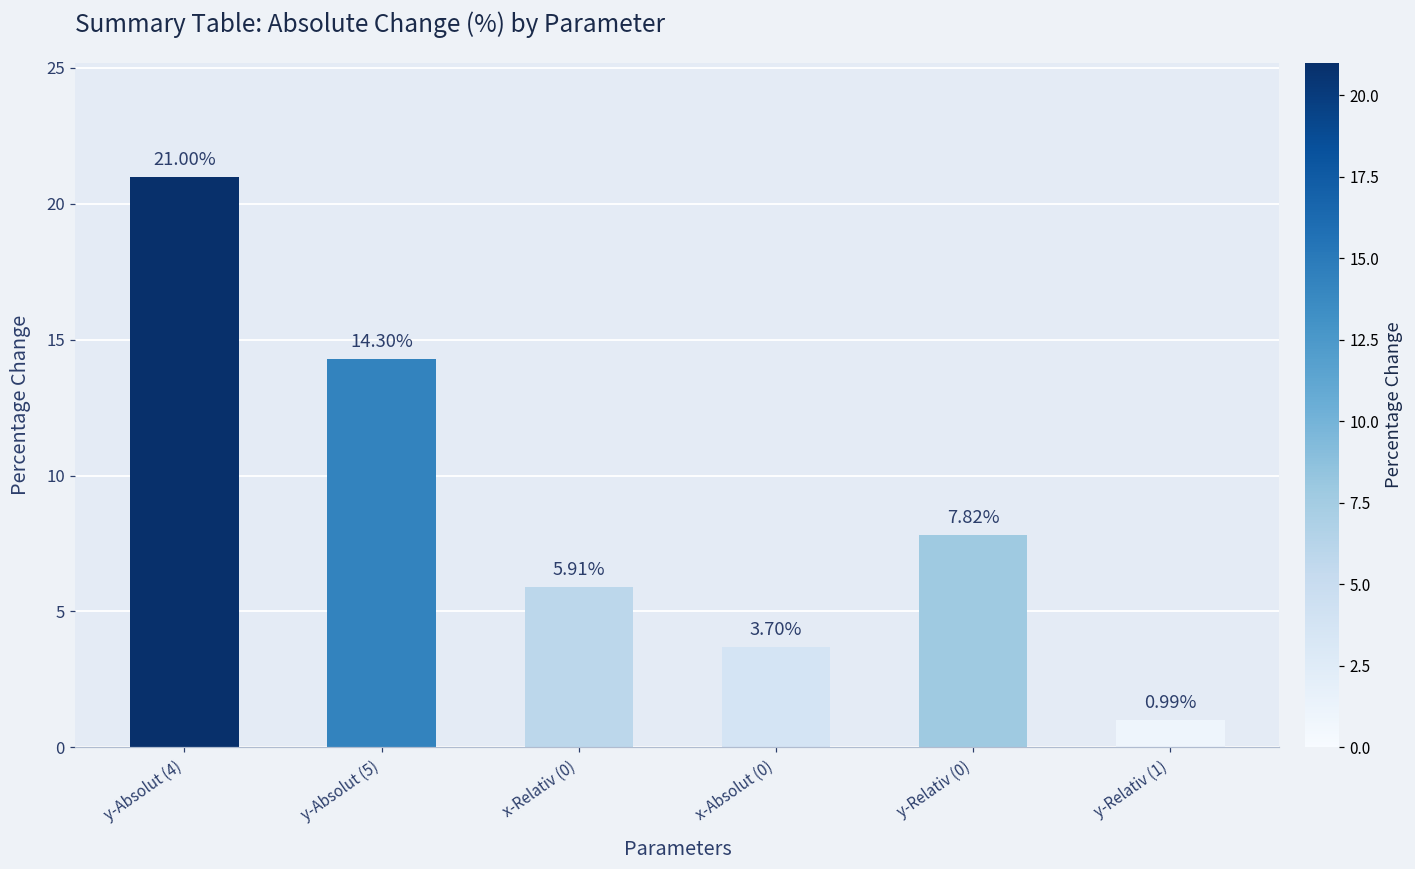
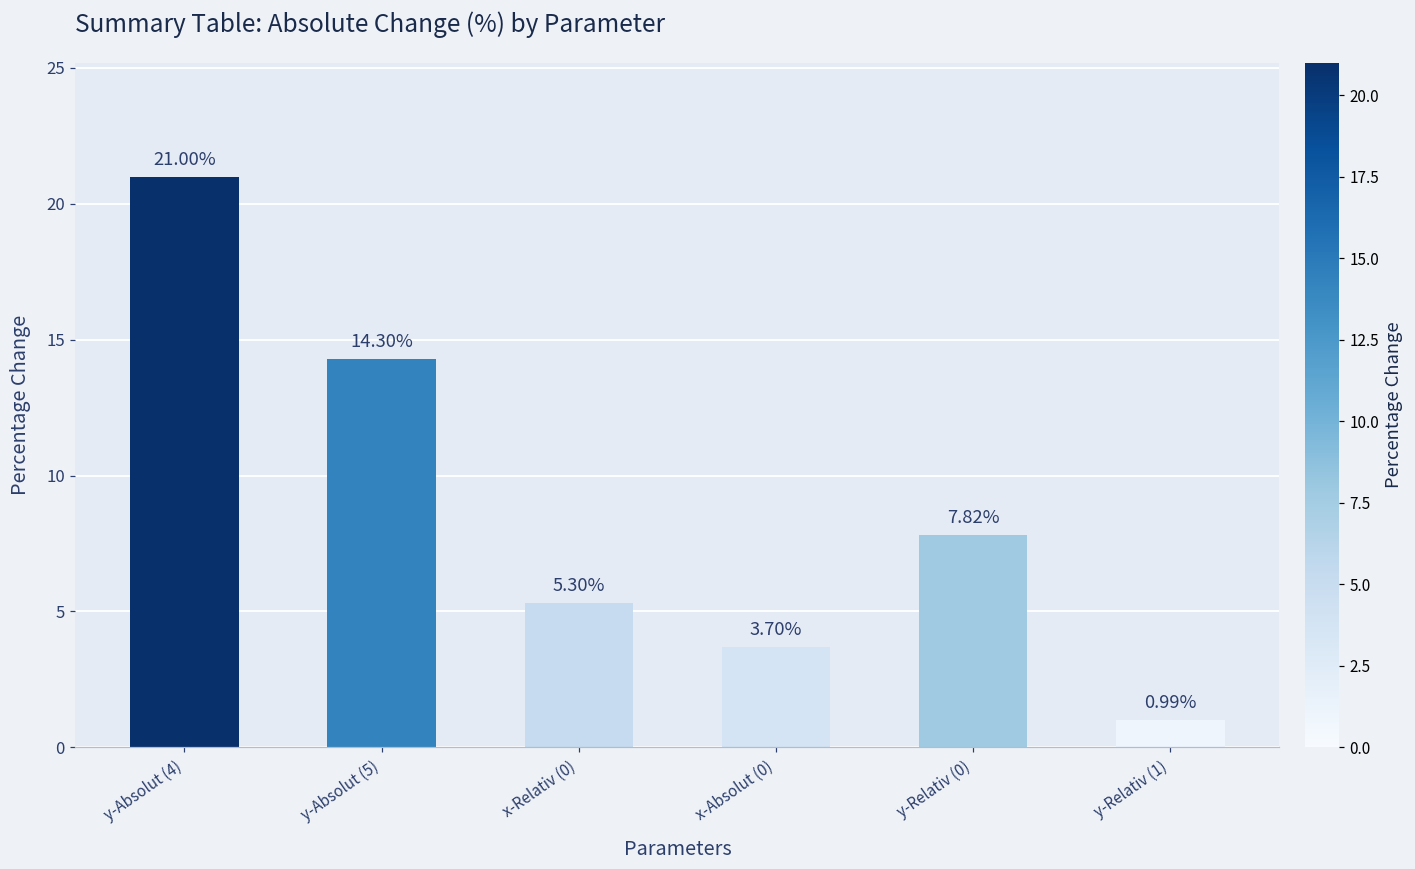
x-Relativ (0): 5.91% -> 5.30%
